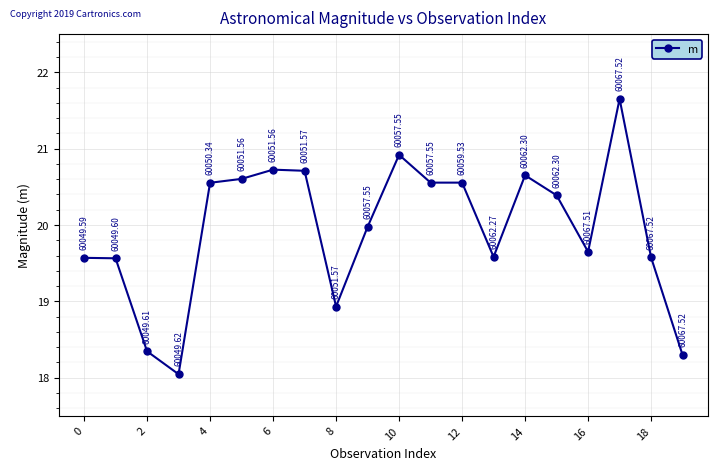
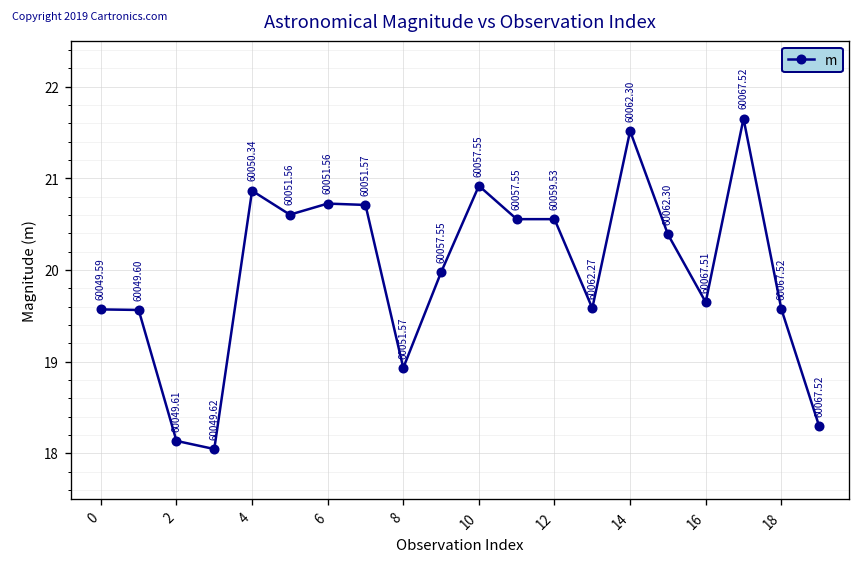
2: 18.3 -> 18.1
4: 20.6 -> 20.9
14: 20.7 -> 21.5
